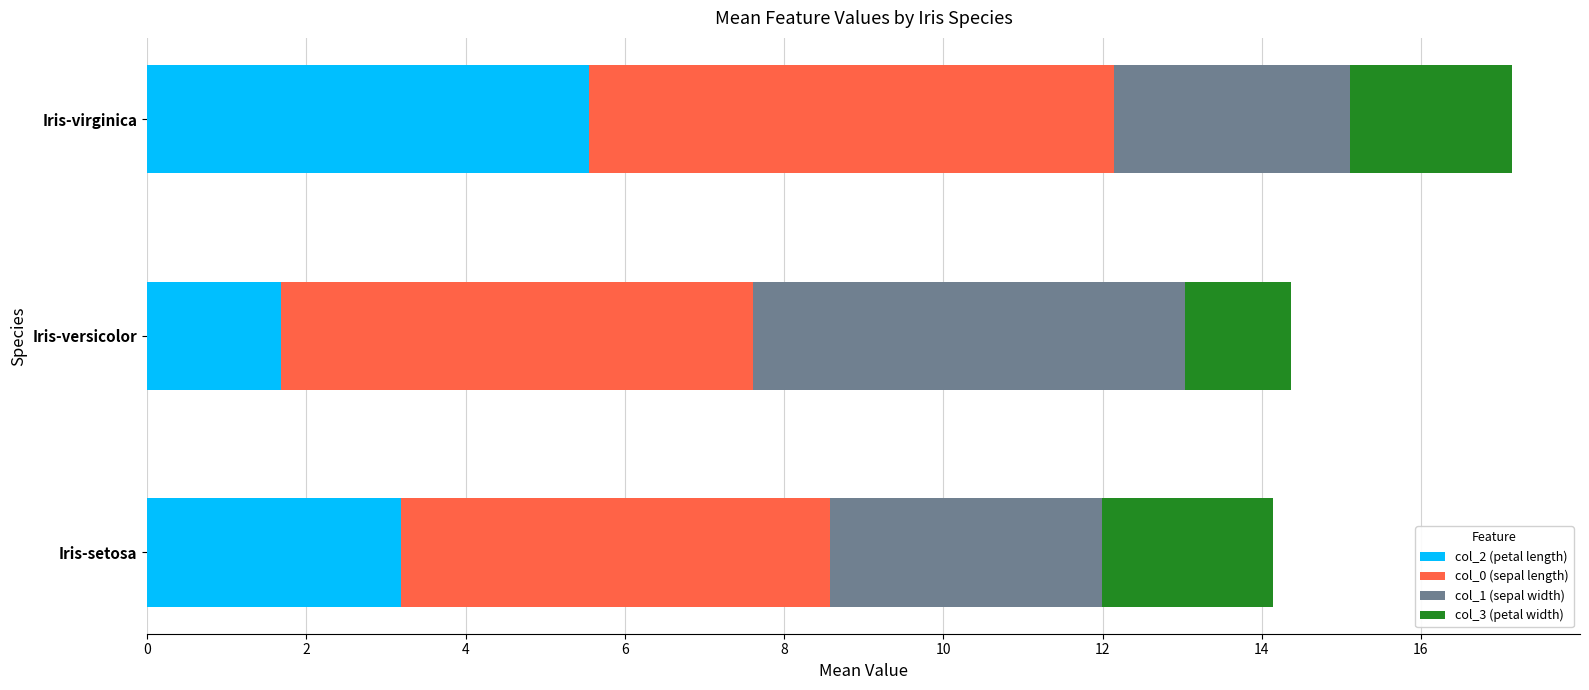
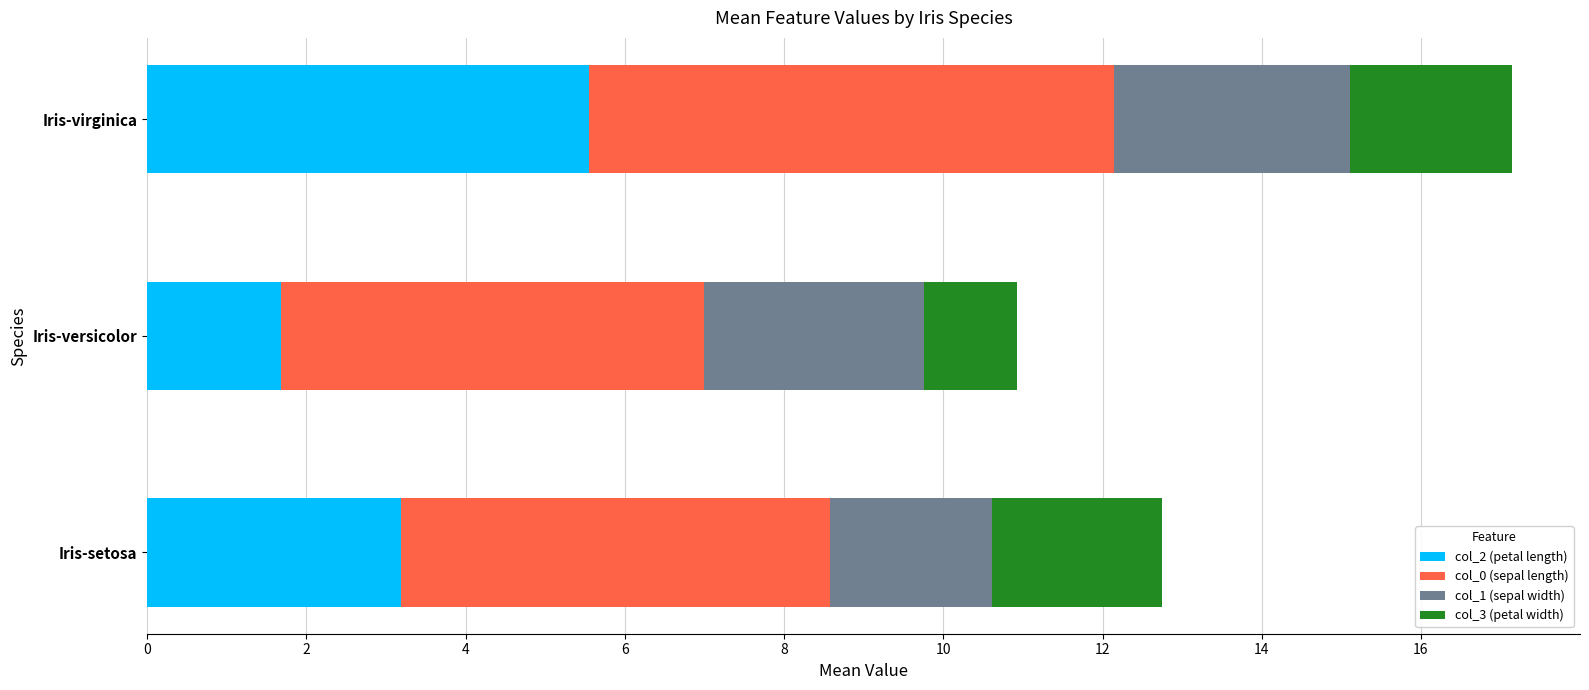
col_0 (sepal length), Iris-versicolor: 5.9 -> 5.3
col_1 (sepal width), Iris-versicolor: 5.4 -> 2.8
col_3 (petal width), Iris-versicolor: 1.3 -> 1.2
col_1 (sepal width), Iris-setosa: 3.4 -> 2.0
